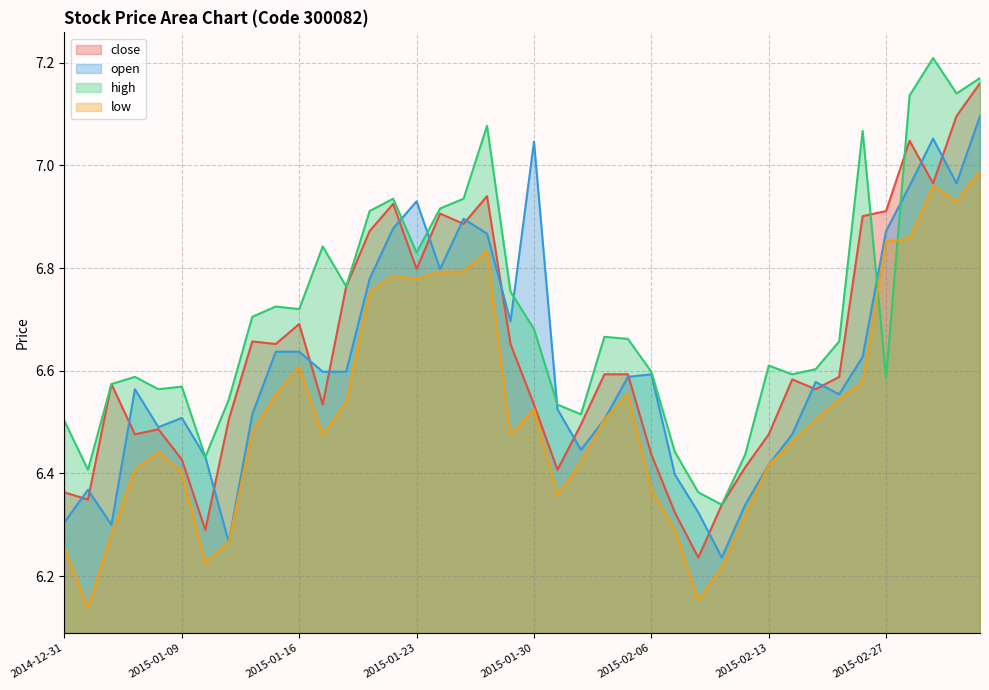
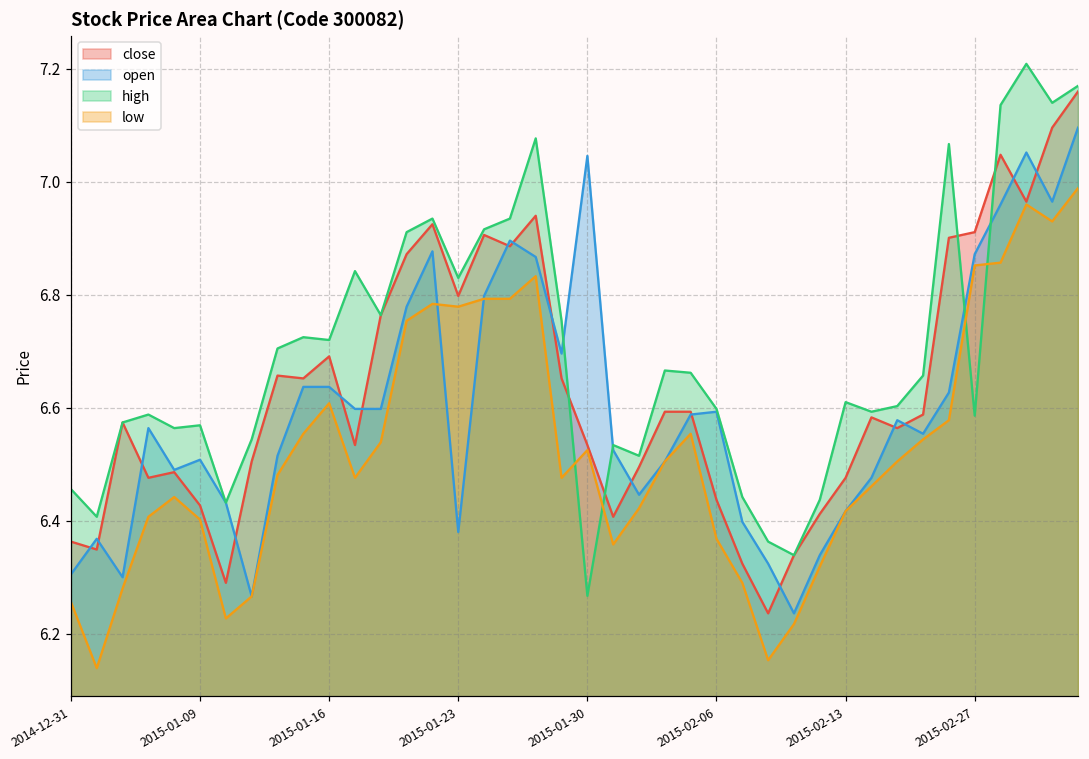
high, 2014-12-31: 6.50 -> 6.46
open, 2015-01-23: 6.93 -> 6.38
high, 2015-01-30: 6.68 -> 6.27
